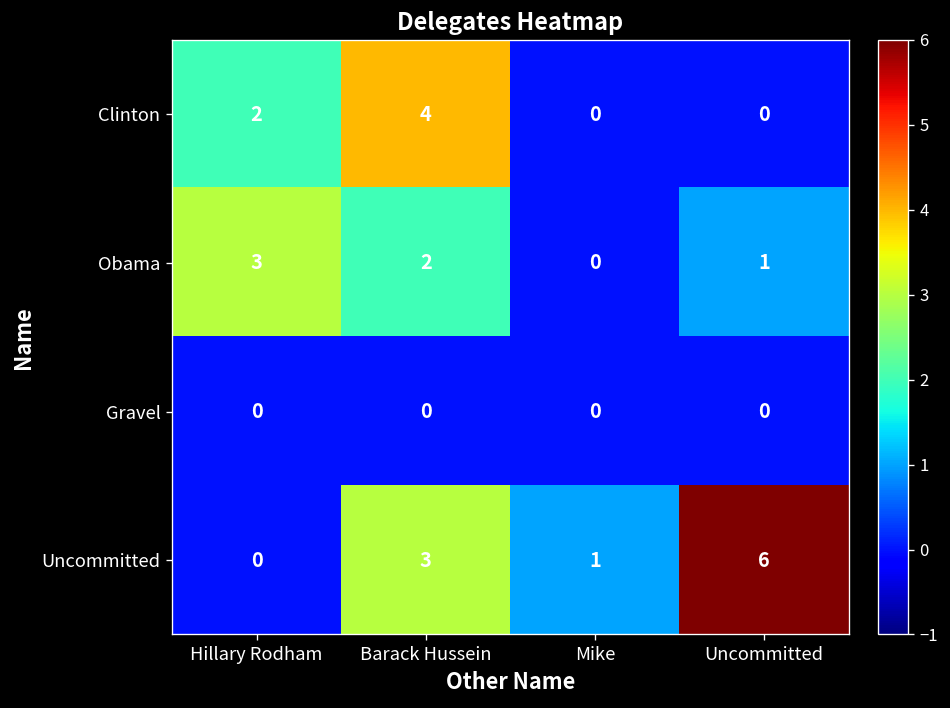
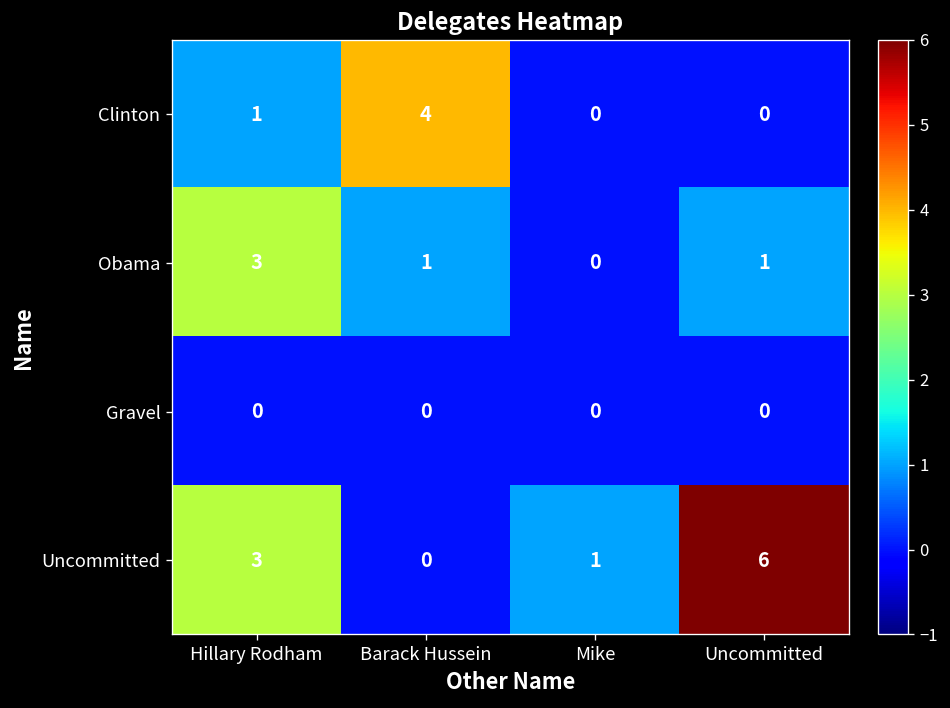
Clinton, Hillary Rodham: 2 -> 1
Obama, Barack Hussein: 2 -> 1
Uncommitted, Hillary Rodham: 0 -> 3
Uncommitted, Barack Hussein: 3 -> 0
